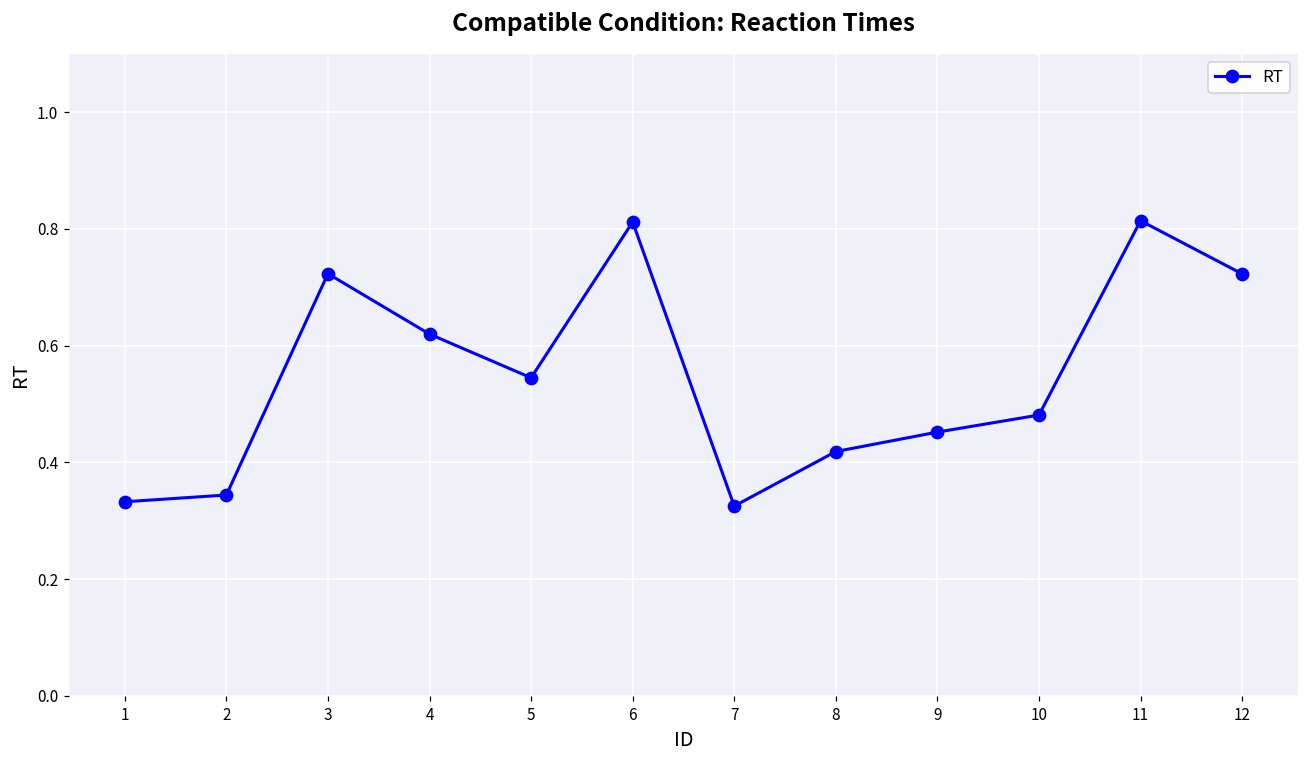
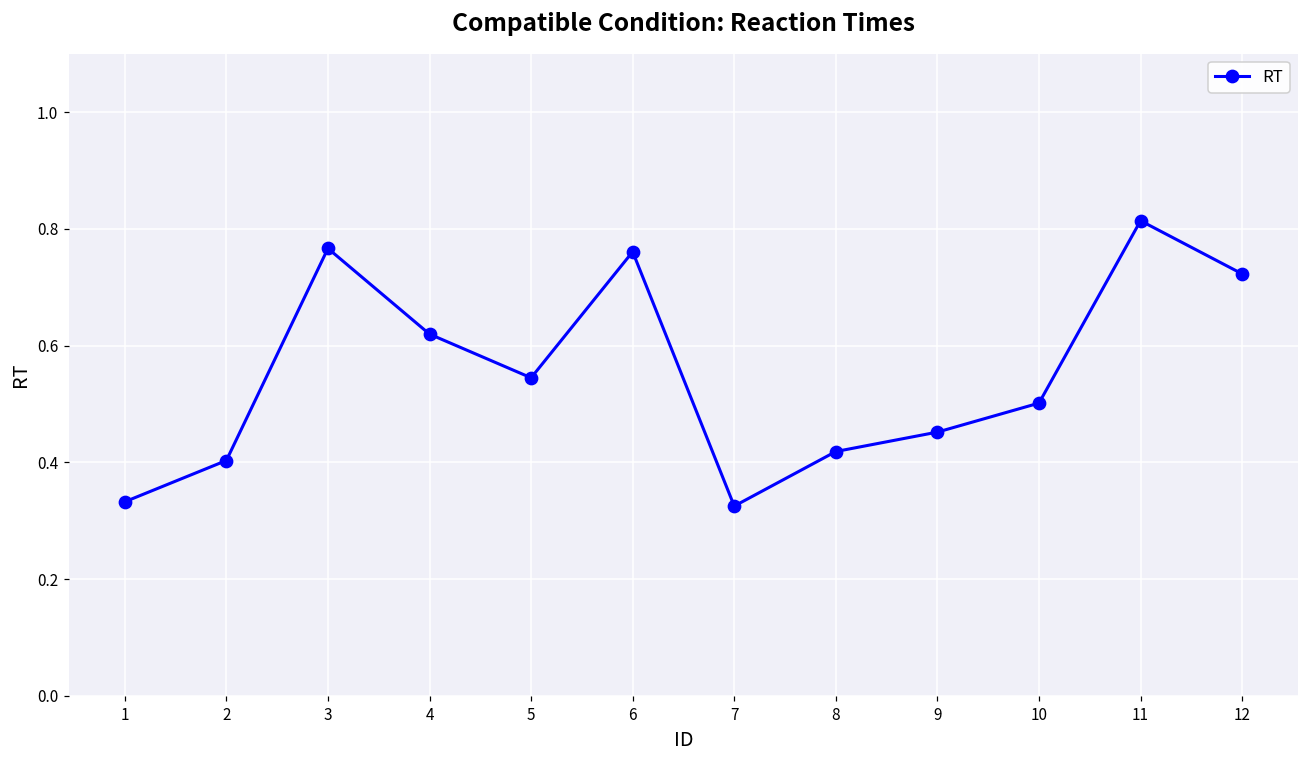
2: 0.34 -> 0.40
3: 0.72 -> 0.77
6: 0.81 -> 0.76
10: 0.48 -> 0.50
